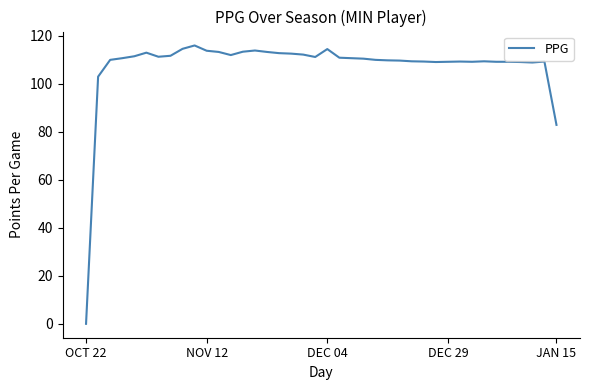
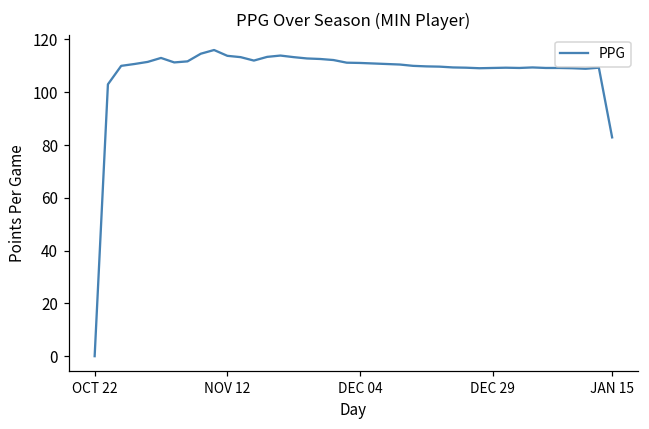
DEC 04: 115 -> 111
